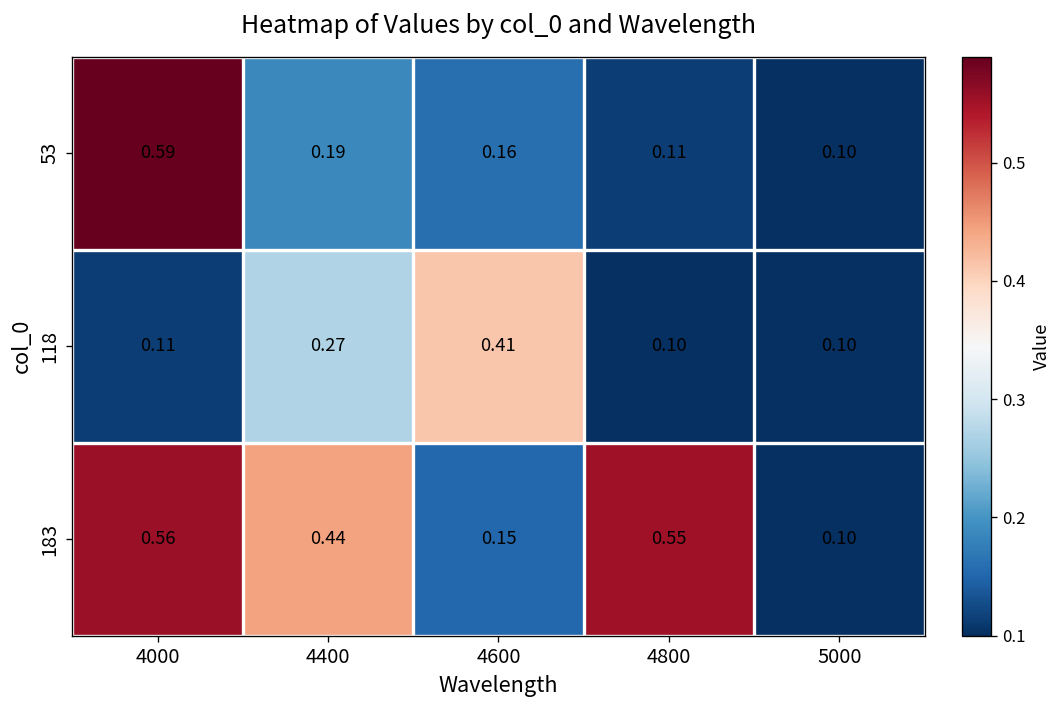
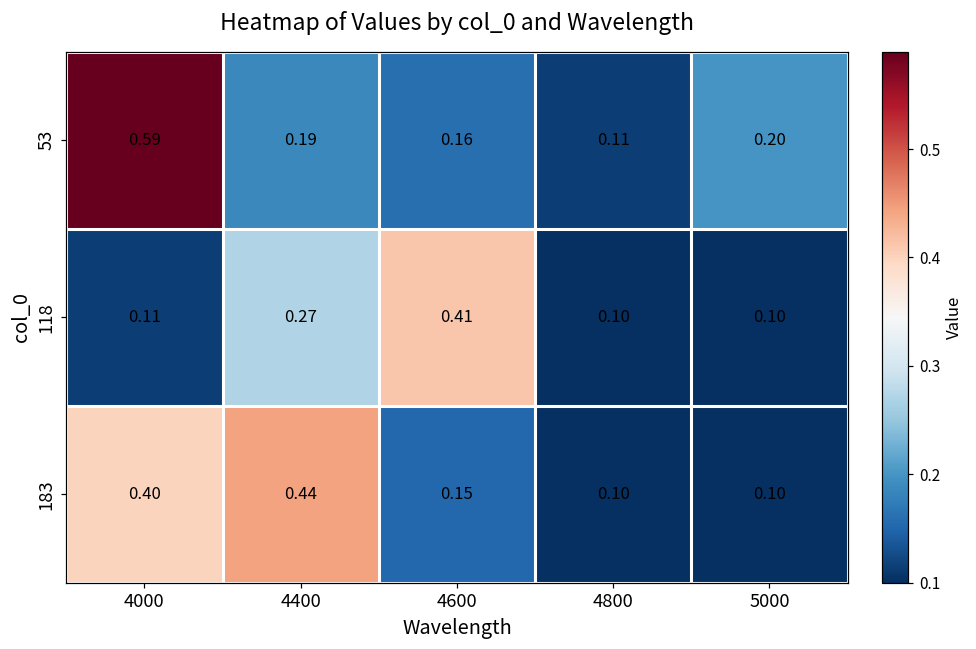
53, 5000: 0.10 -> 0.20
183, 4000: 0.56 -> 0.40
183, 4800: 0.55 -> 0.10
